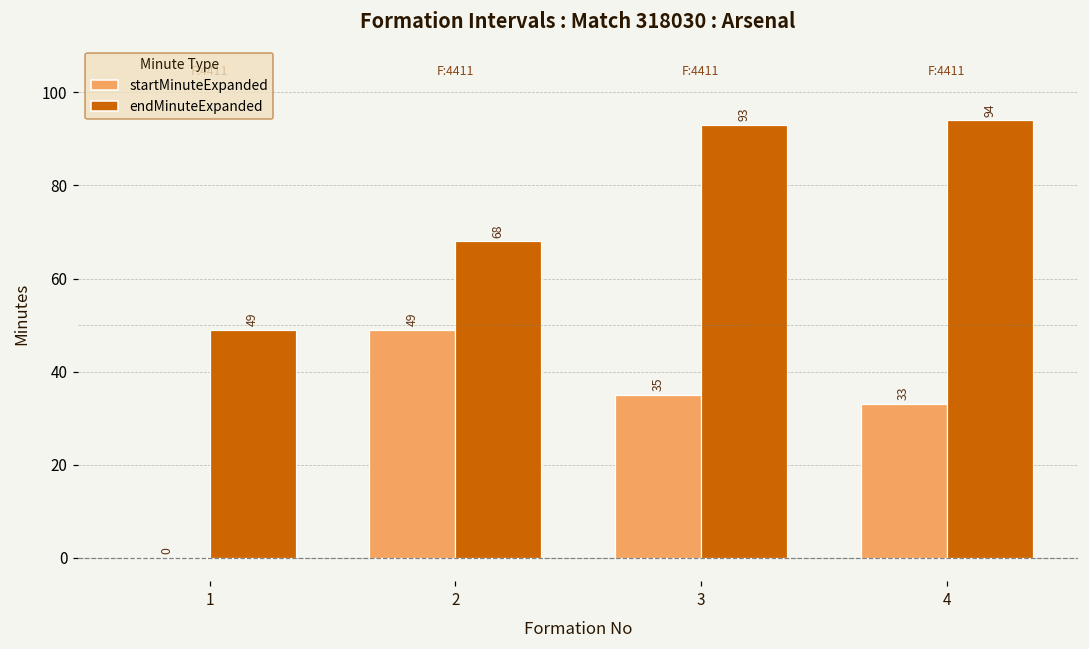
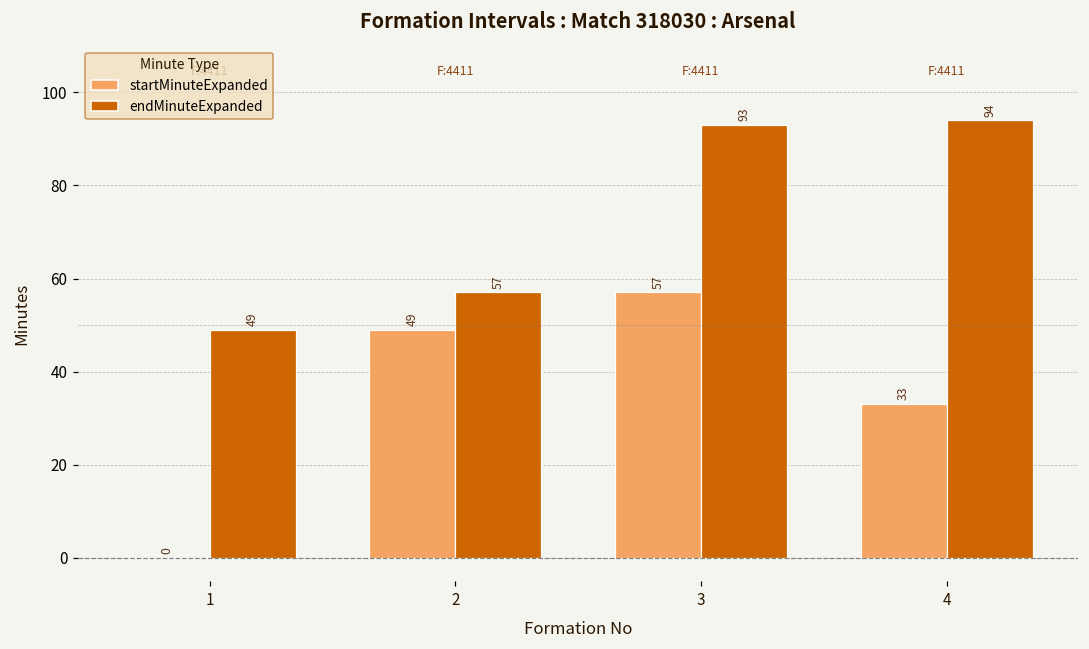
endMinuteExpanded, 2: 68 -> 57
startMinuteExpanded, 3: 35 -> 57
